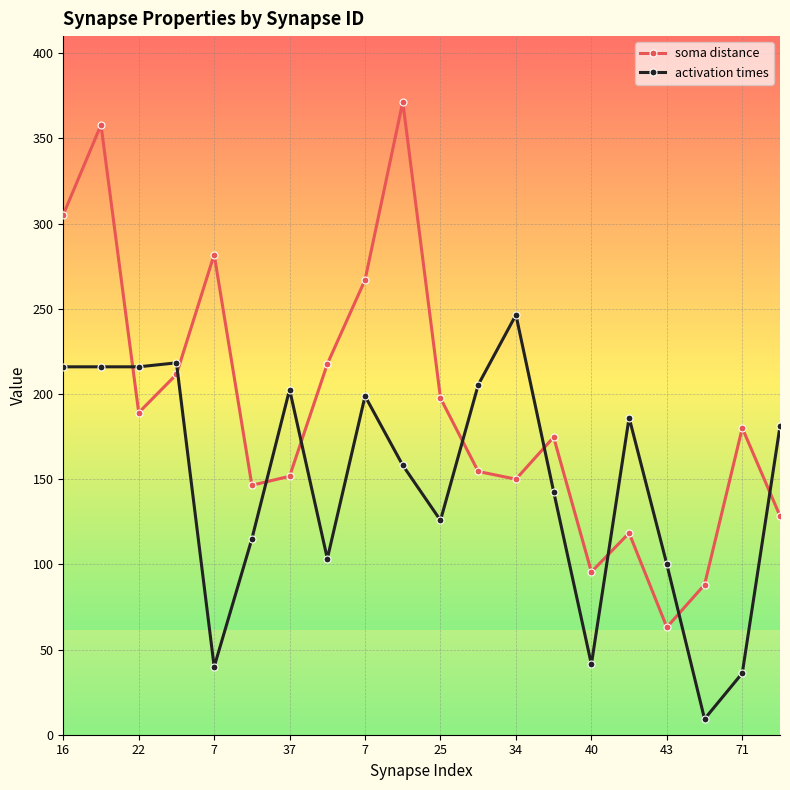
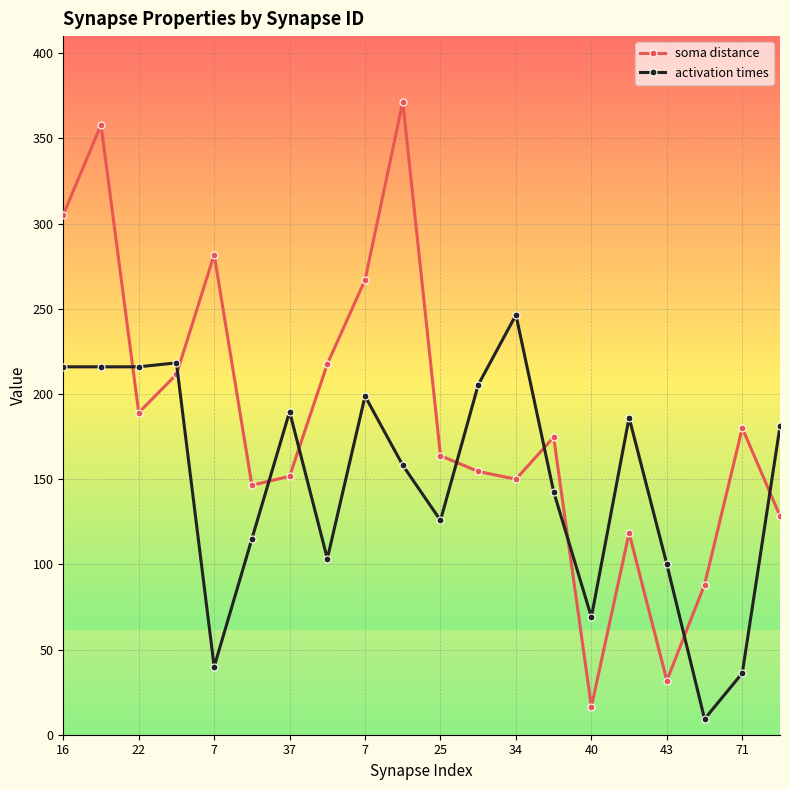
activation times, 37: 203 -> 190
soma distance, 25: 198 -> 164
soma distance, 40: 96 -> 16
activation times, 40: 41 -> 69
soma distance, 43: 63 -> 32
